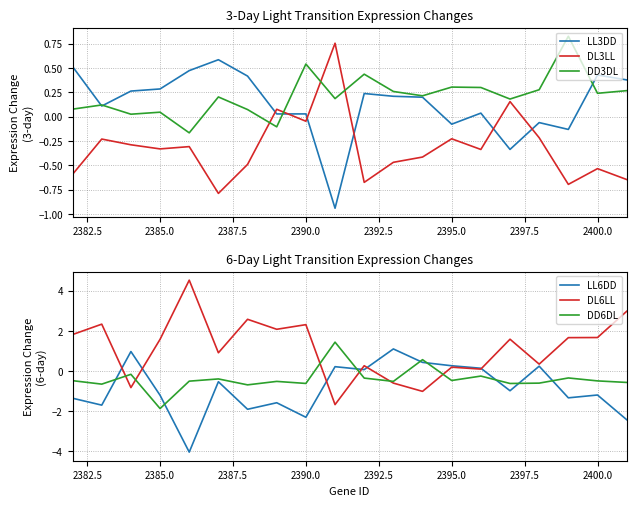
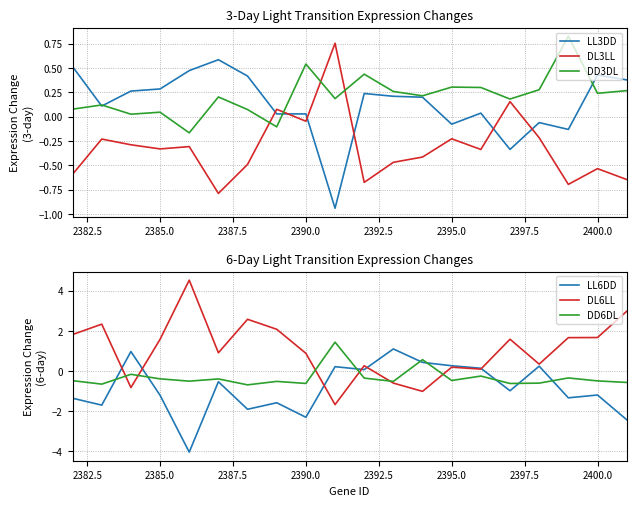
6-Day Light Transition Expression Changes, DD6DL, 2385.0: -1.9 -> -0.4
6-Day Light Transition Expression Changes, DL6LL, 2390.0: 2.3 -> 0.9
